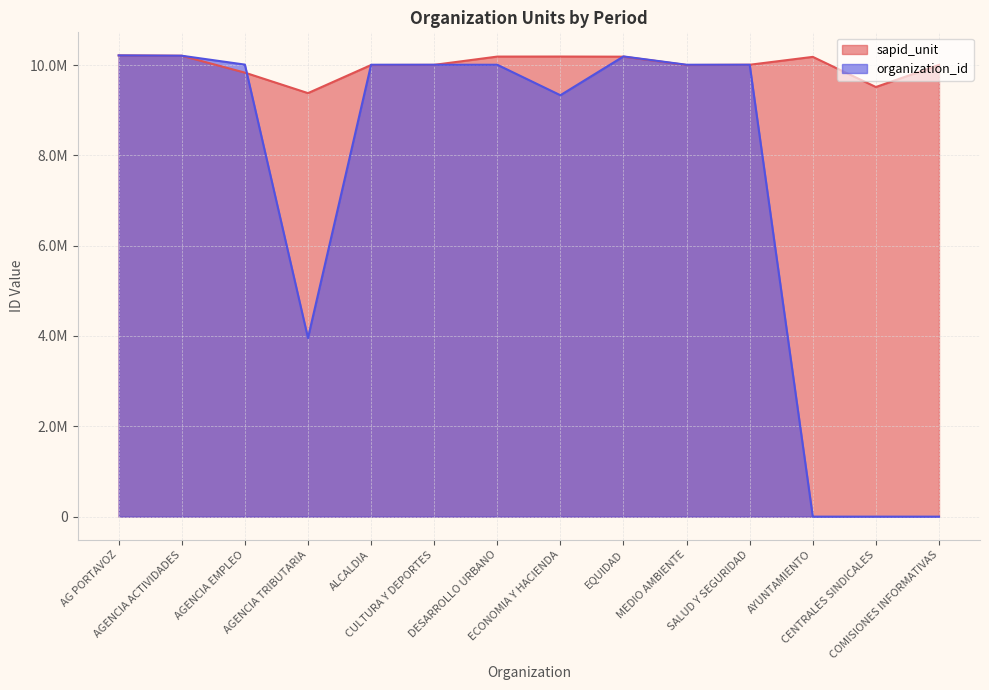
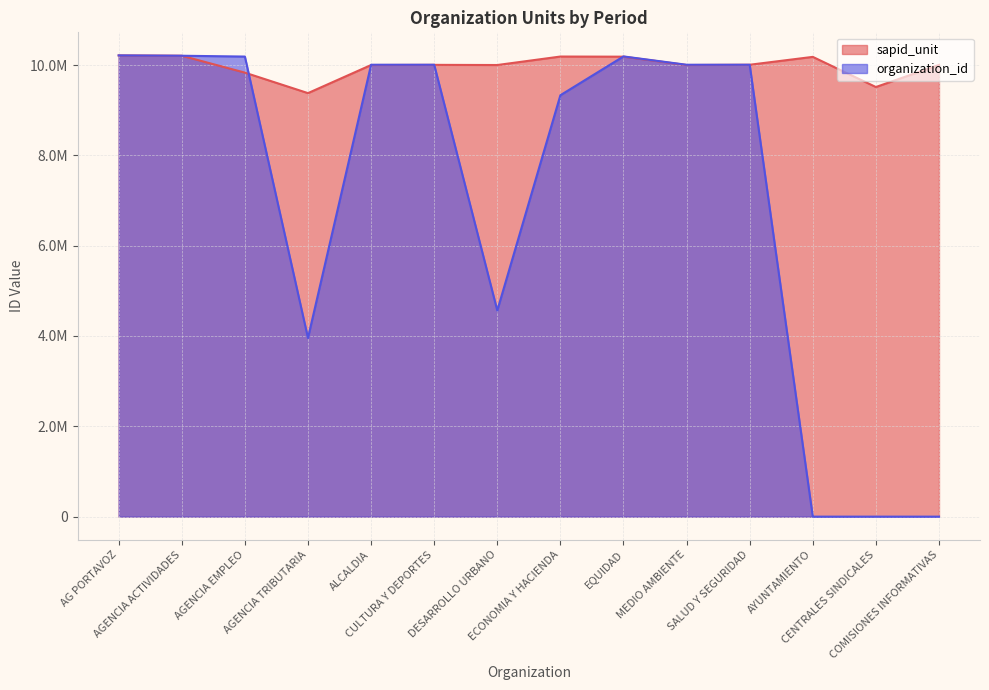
organization_id, AGENCIA EMPLEO: 10000000 -> 10200000
sapid_unit, DESARROLLO URBANO: 10200000 -> 10000000
organization_id, DESARROLLO URBANO: 10000000 -> 4600000
